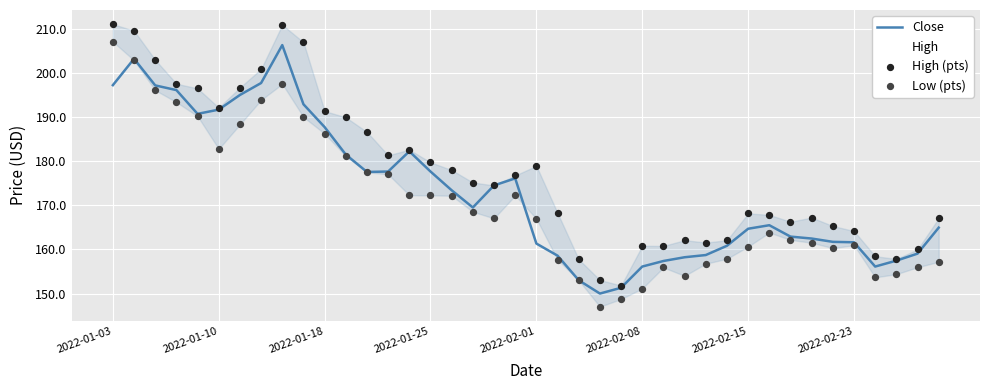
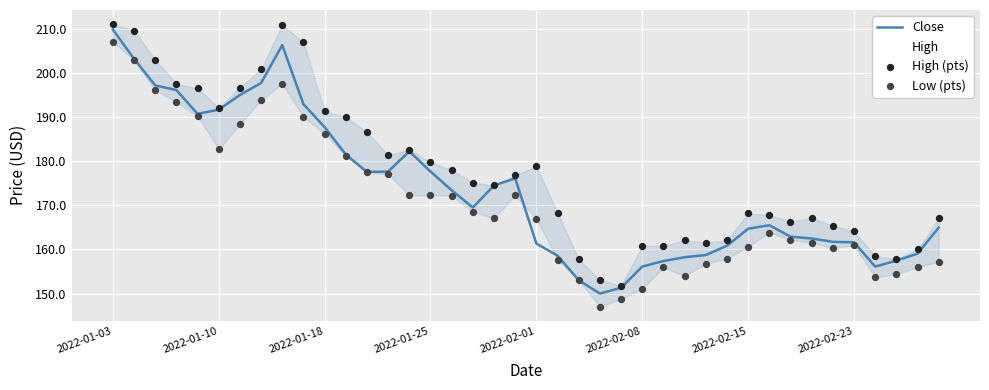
Close, 2022-01-03: 197 -> 210
